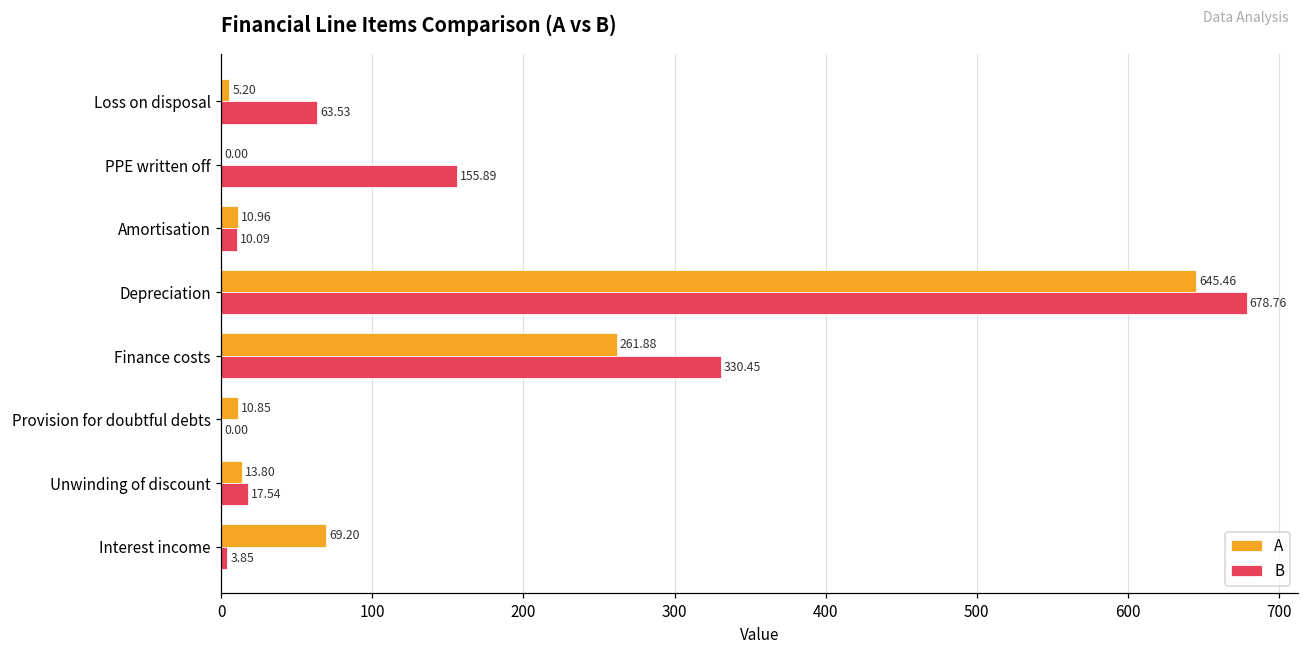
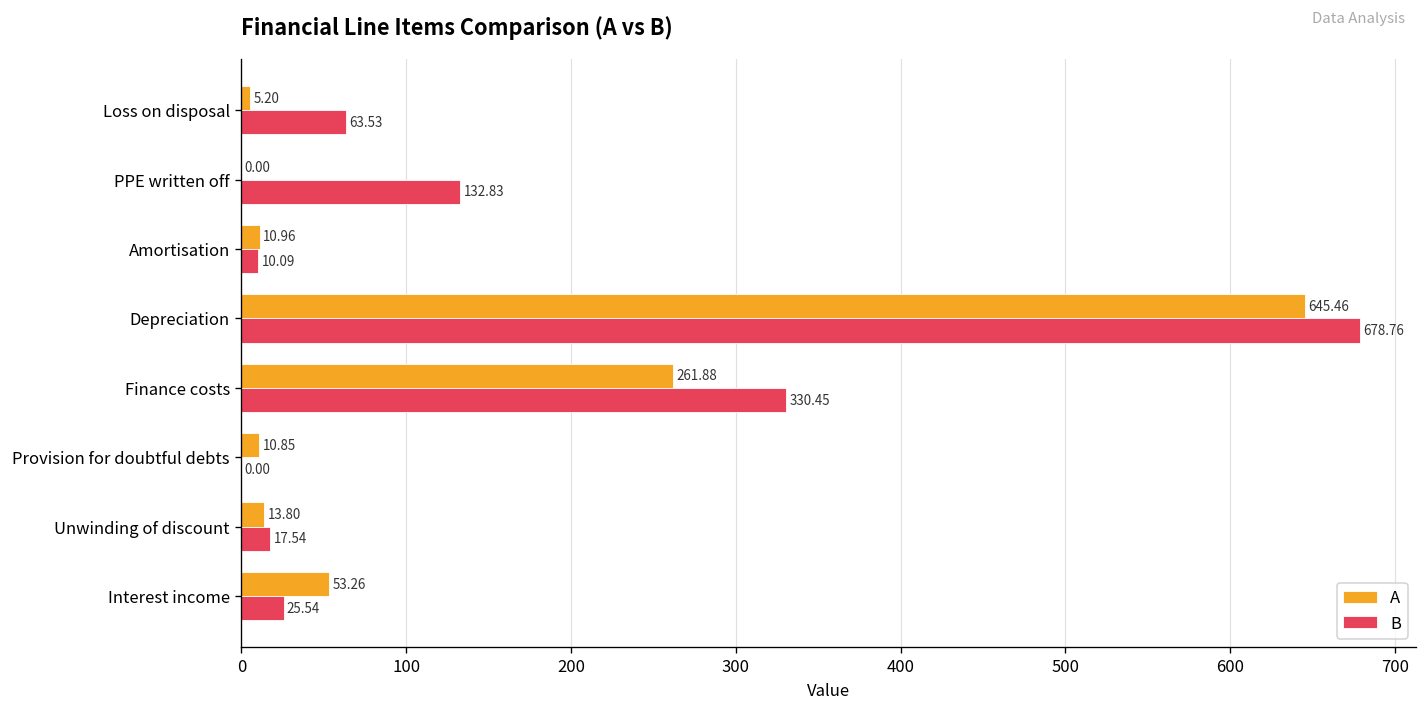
B, PPE written off: 155.89 -> 132.83
A, Interest income: 69.20 -> 53.26
B, Interest income: 3.85 -> 25.54
